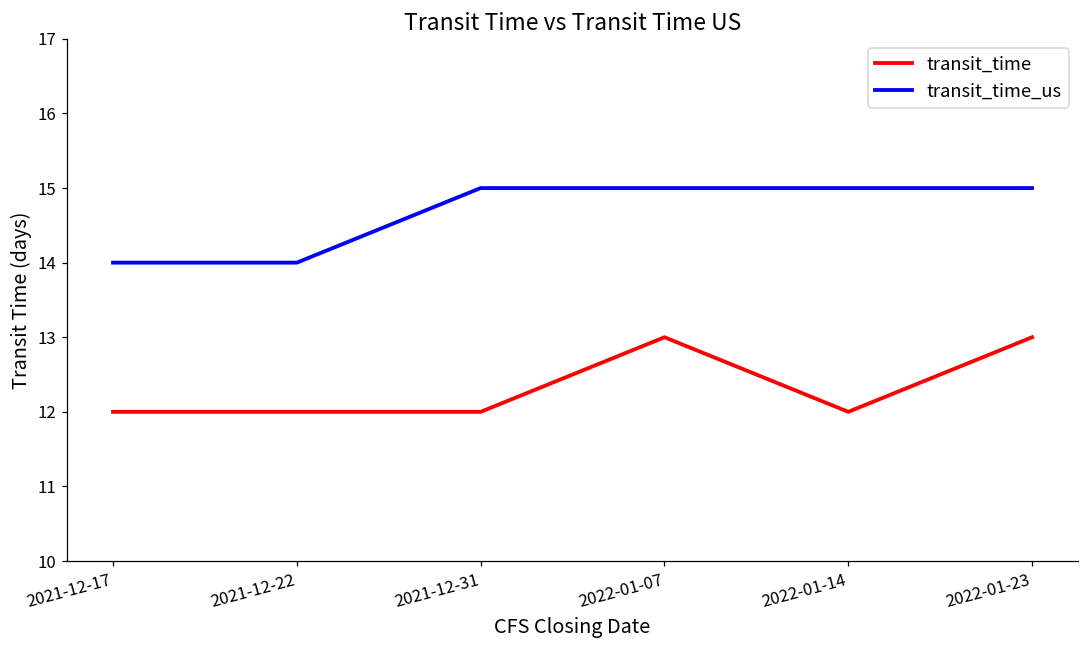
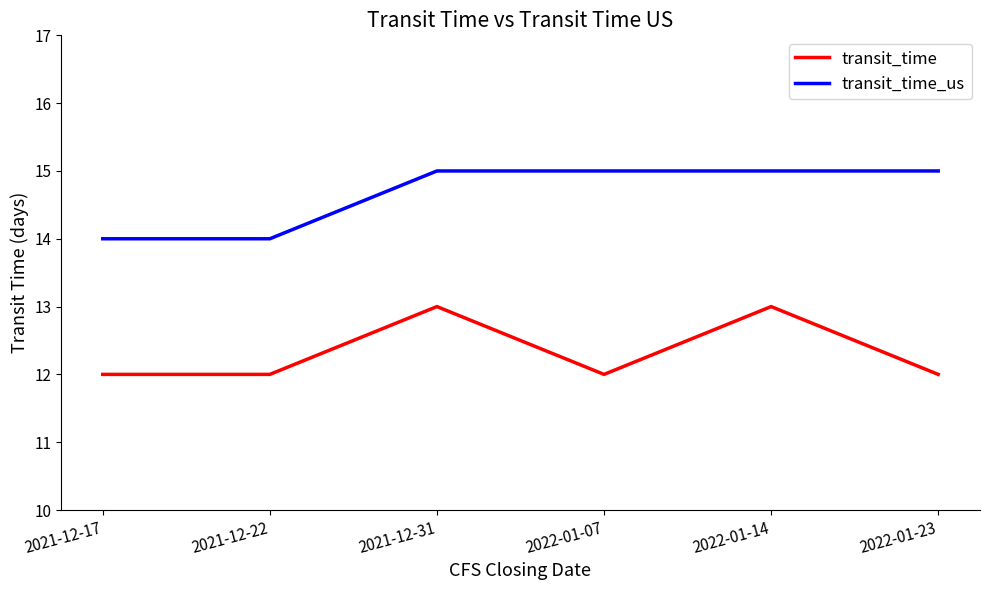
transit_time, 2021-12-31: 12 -> 13
transit_time, 2022-01-07: 13 -> 12
transit_time, 2022-01-14: 12 -> 13
transit_time, 2022-01-23: 13 -> 12
